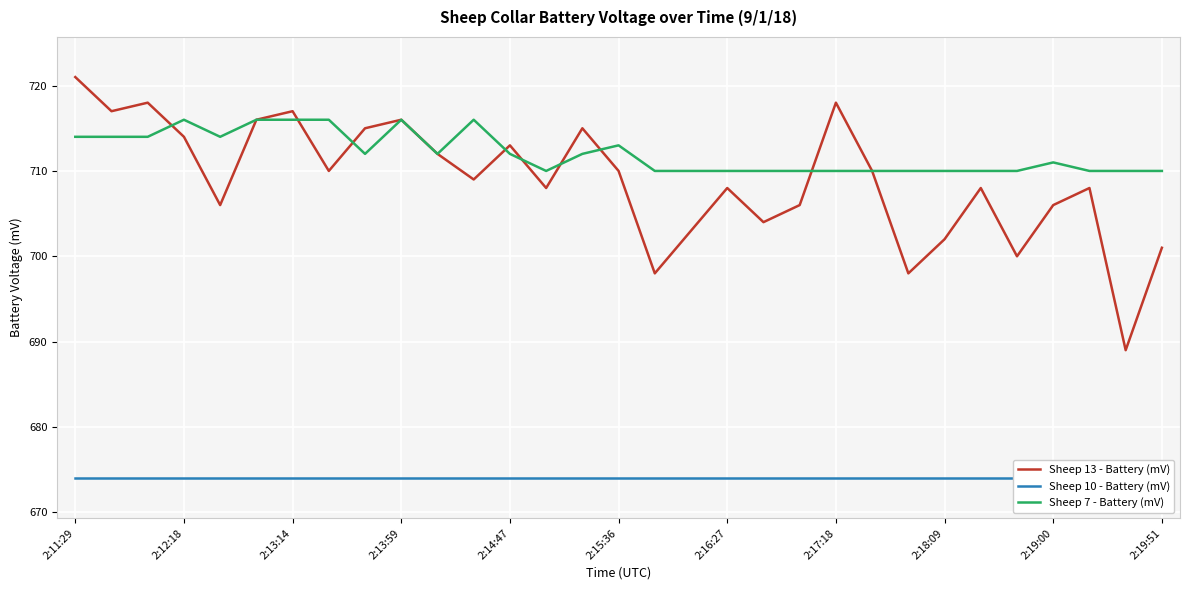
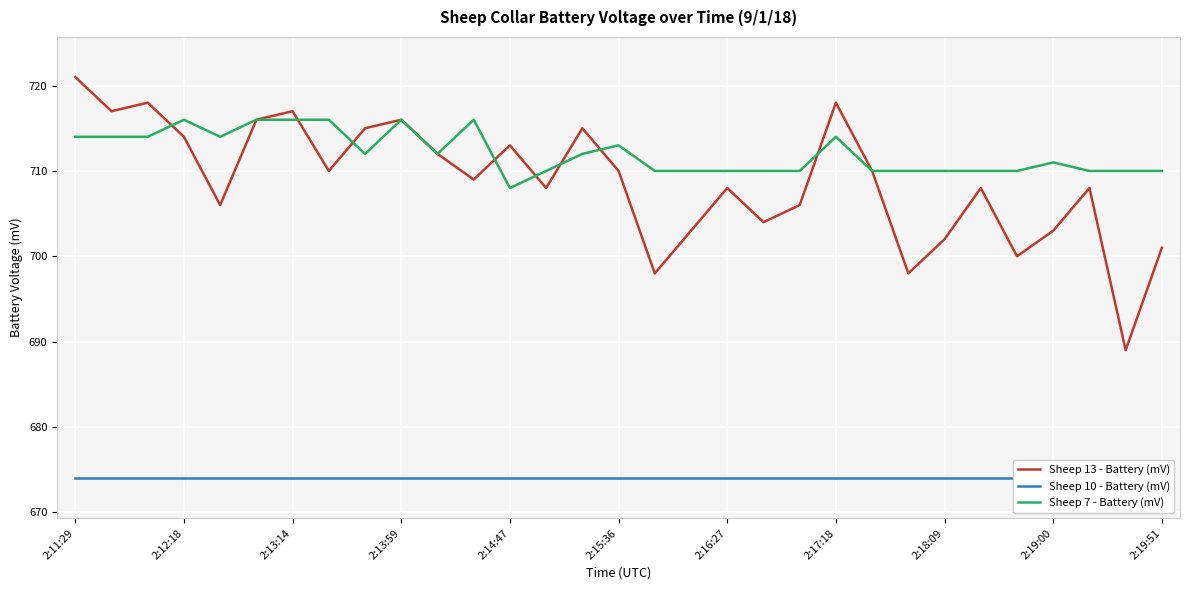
Sheep 7 - Battery (mV), 2:14:47: 712 -> 708
Sheep 7 - Battery (mV), 2:17:18: 710 -> 714
Sheep 13 - Battery (mV), 2:19:00: 706 -> 703
